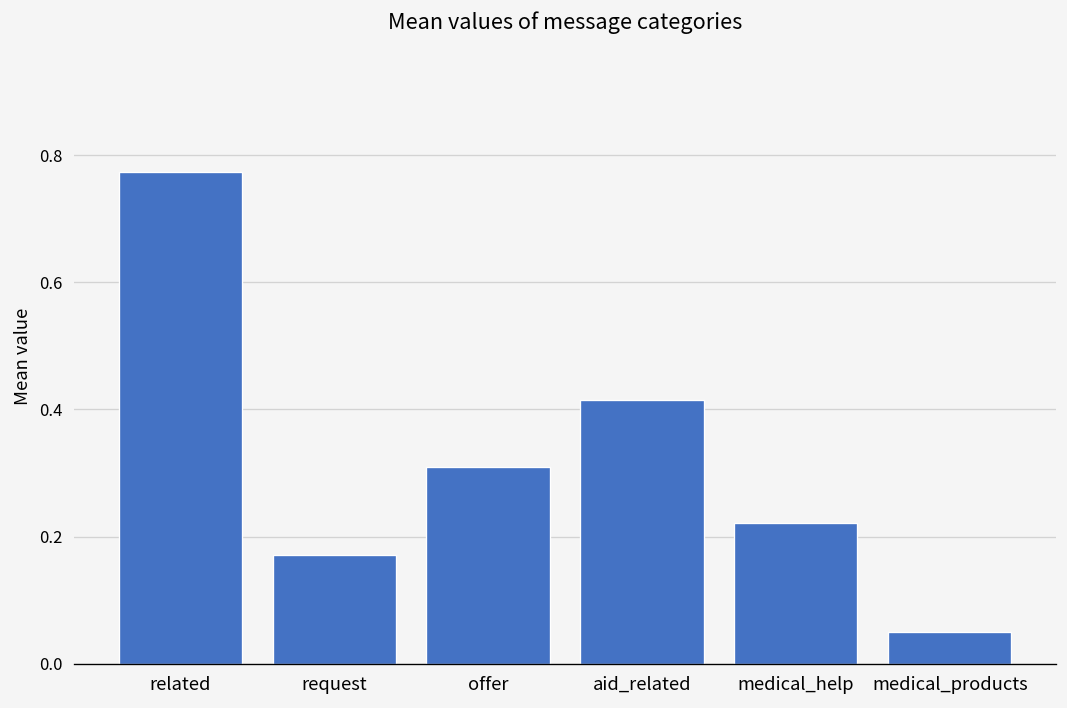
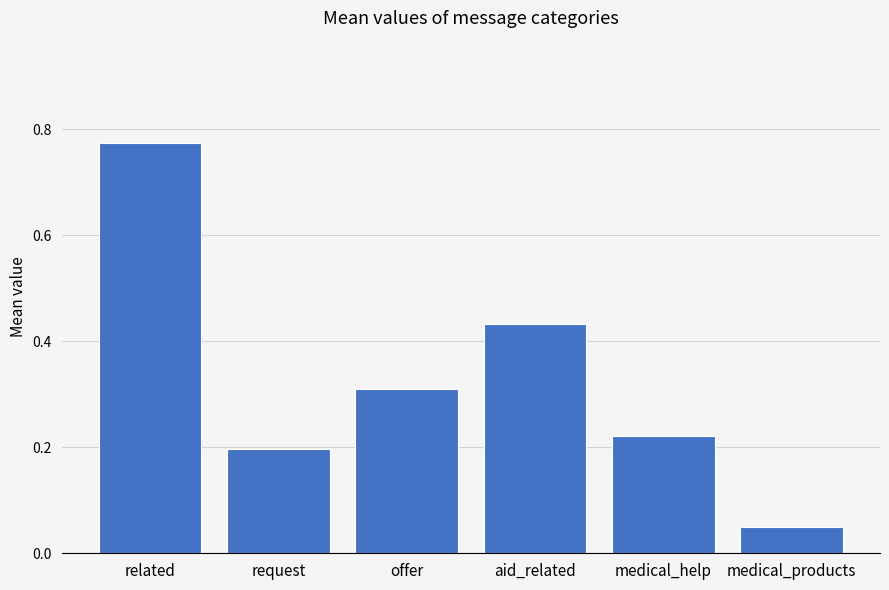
request: 0.17 -> 0.20
aid_related: 0.41 -> 0.43
